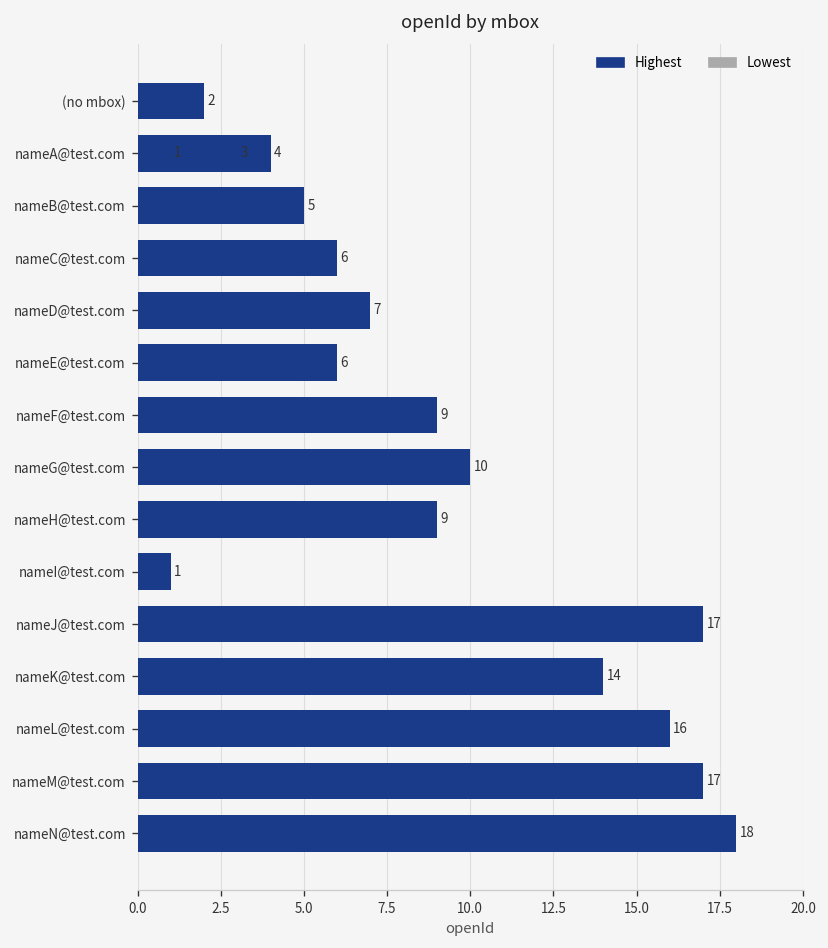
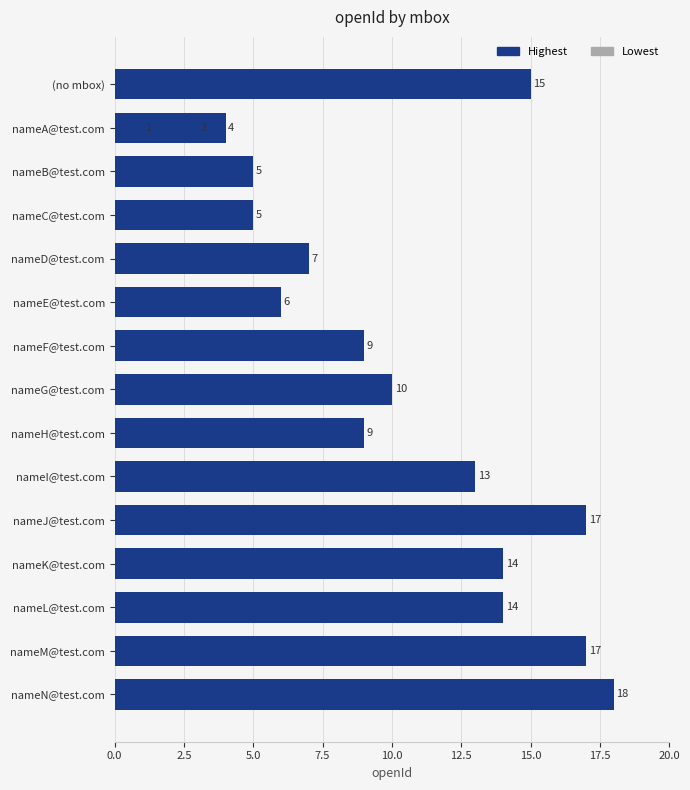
(no mbox): 2 -> 15
nameC@test.com: 6 -> 5
nameI@test.com: 1 -> 13
nameL@test.com: 16 -> 14
